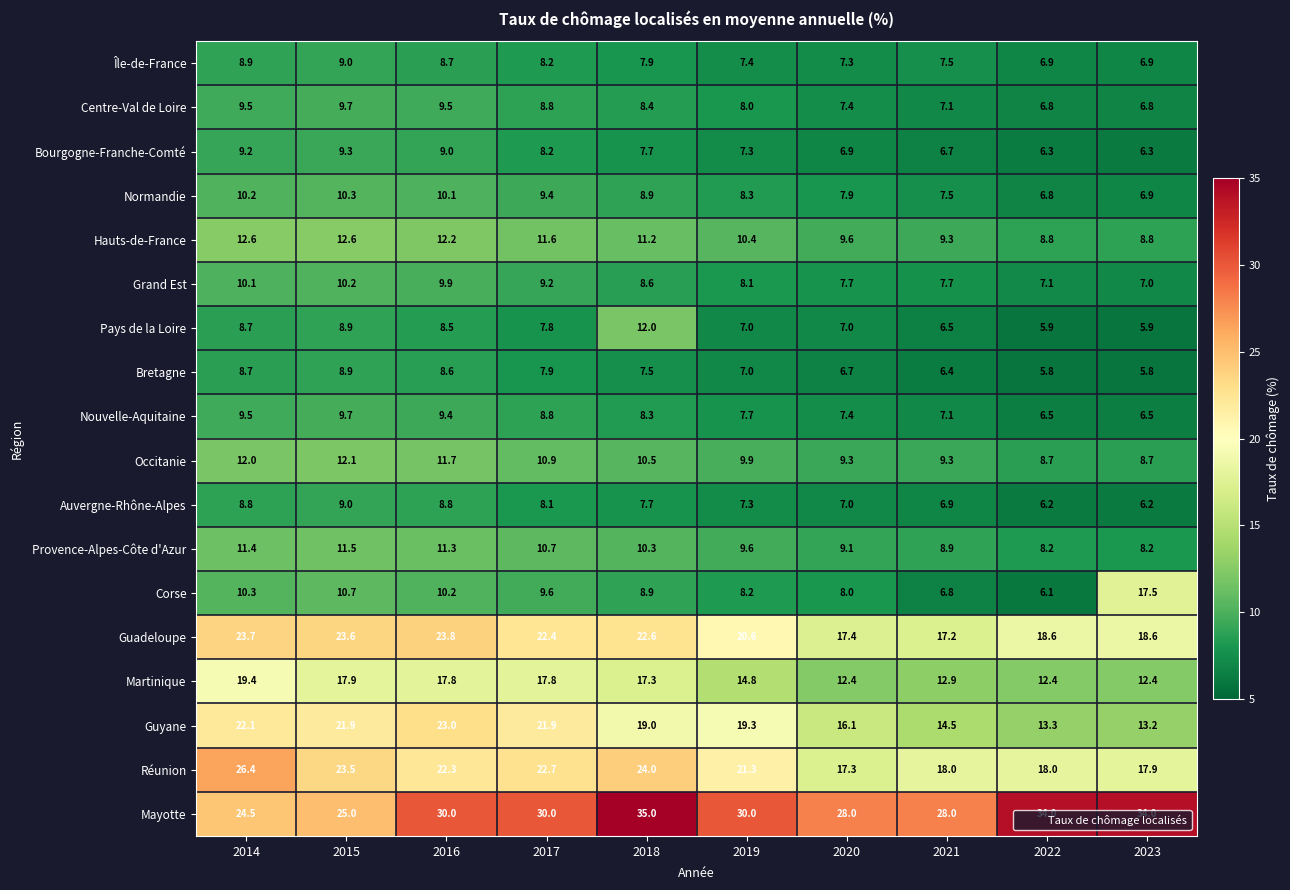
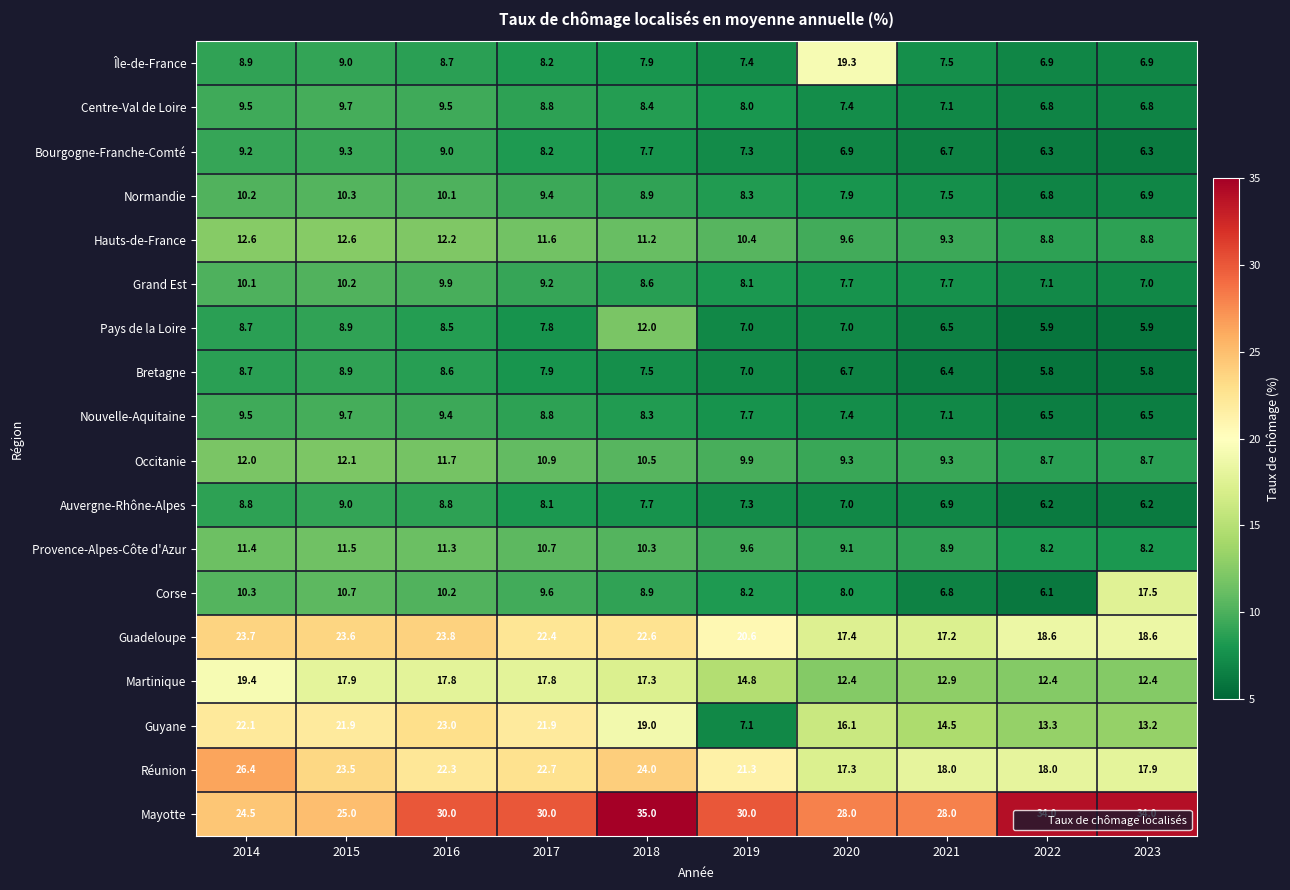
Île-de-France, 2020: 7.3 -> 19.3
Guyane, 2019: 19.3 -> 7.1
